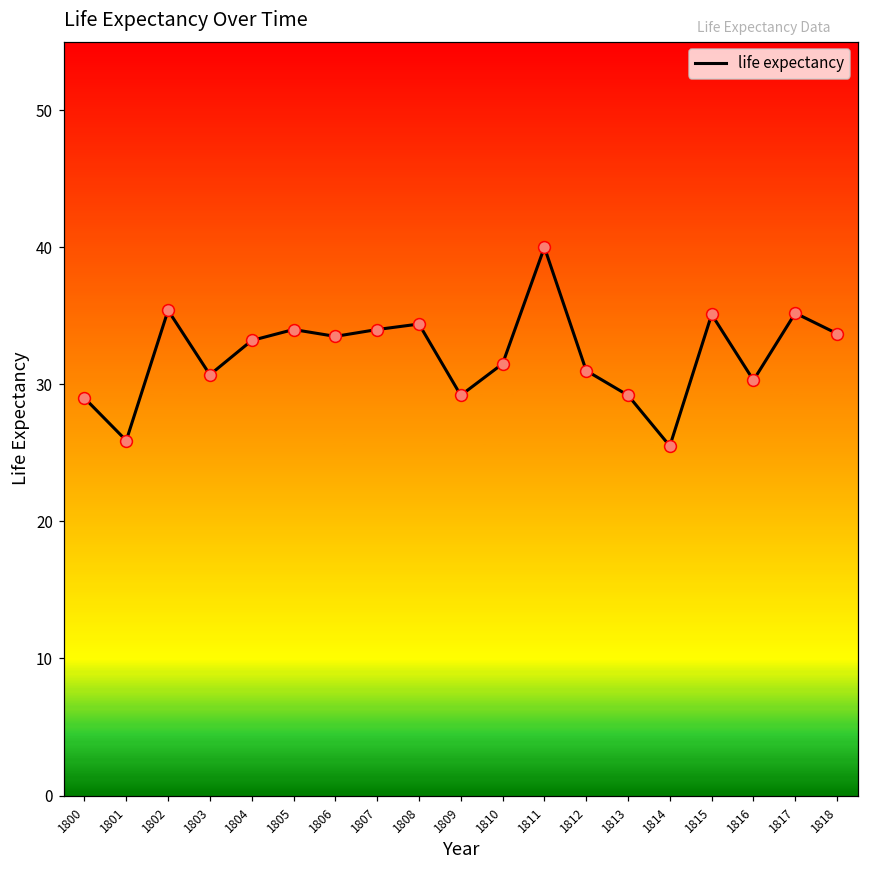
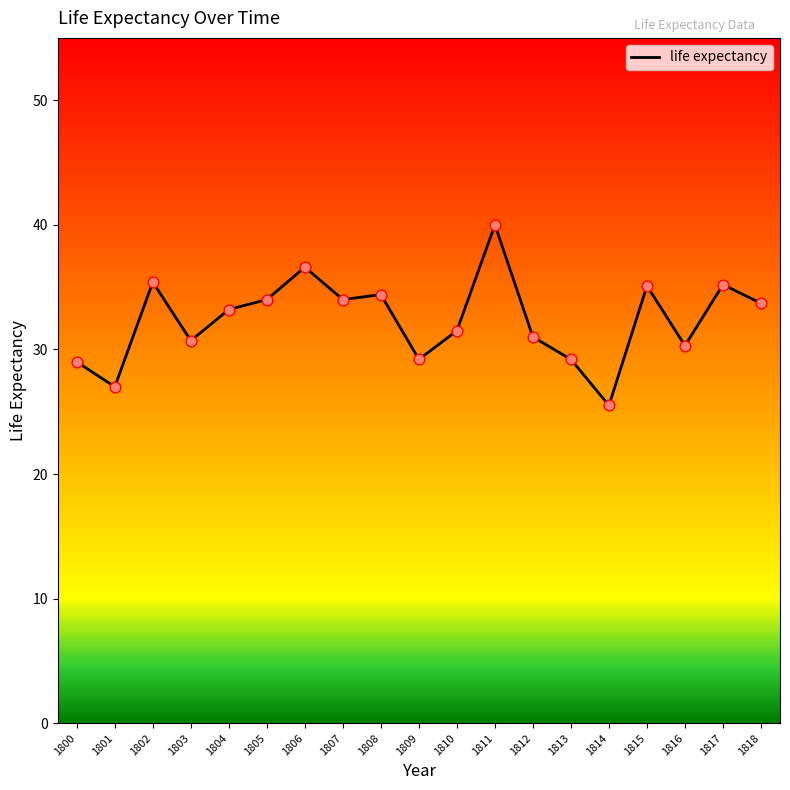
1801: 25.9 -> 27.0
1806: 33.5 -> 36.6
